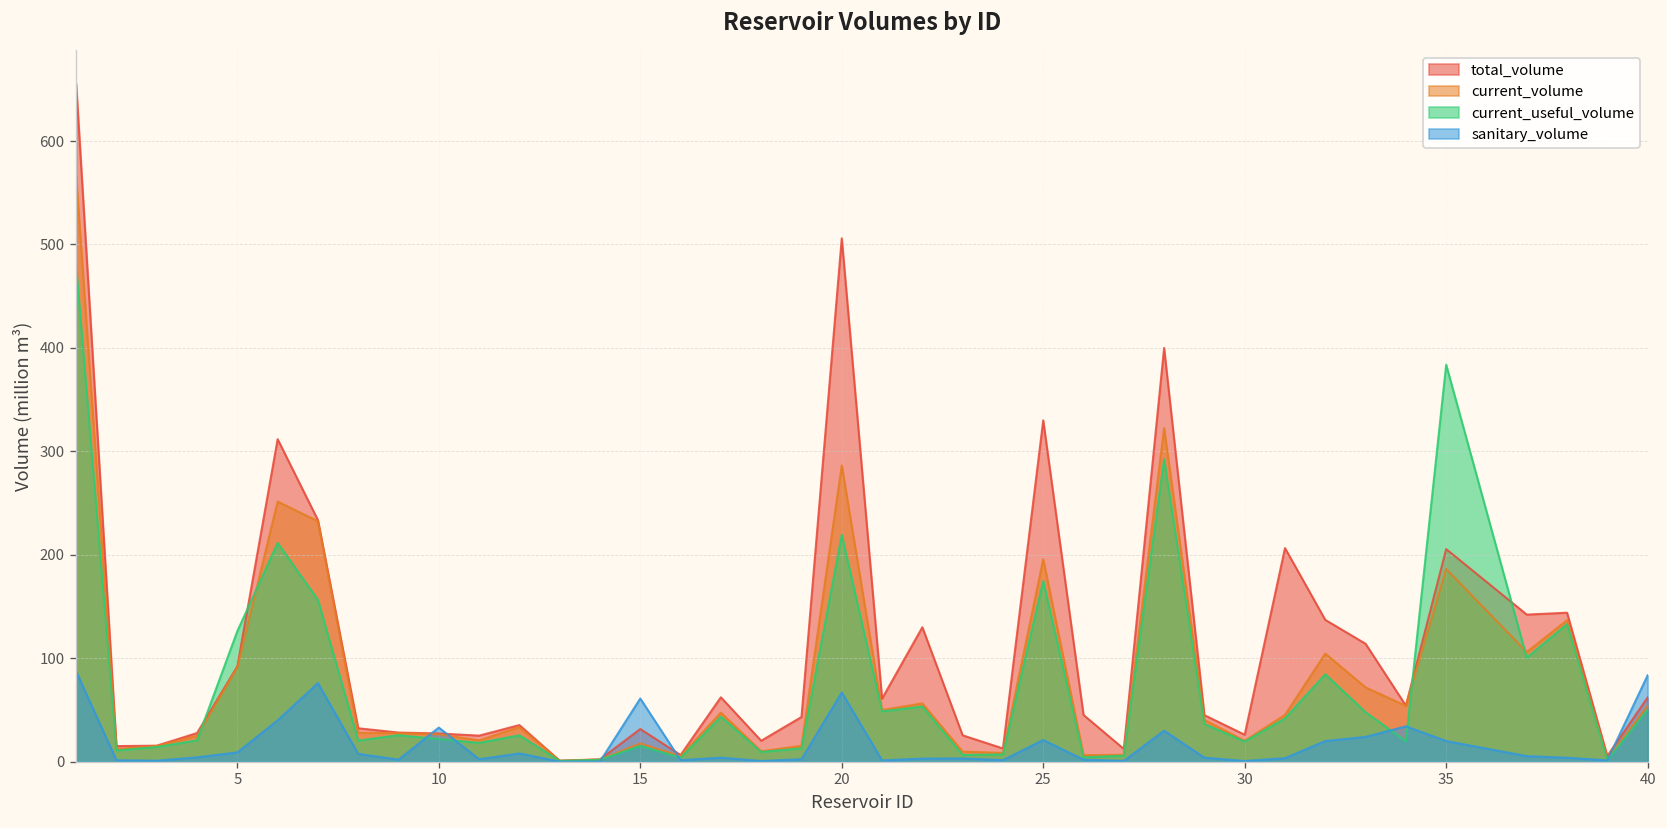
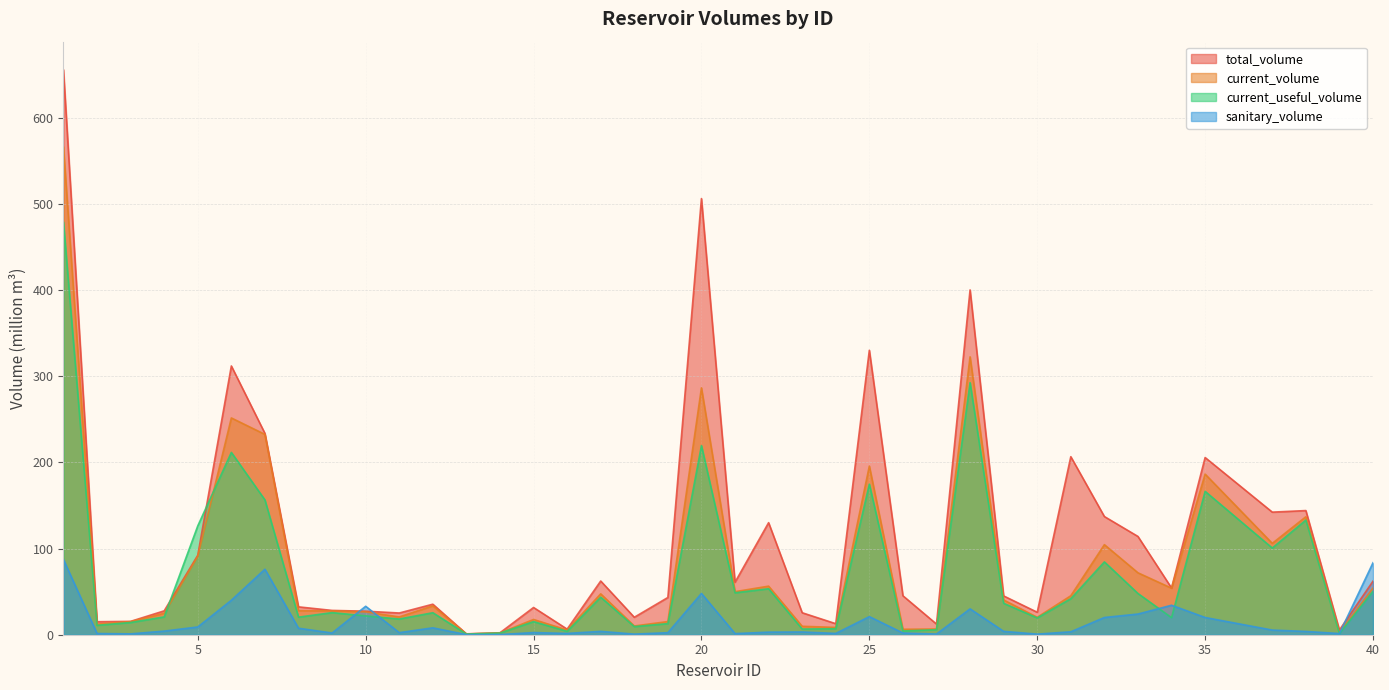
sanitary_volume, 15: 60 -> 0
sanitary_volume, 20: 70 -> 50
current_useful_volume, 35: 380 -> 170
